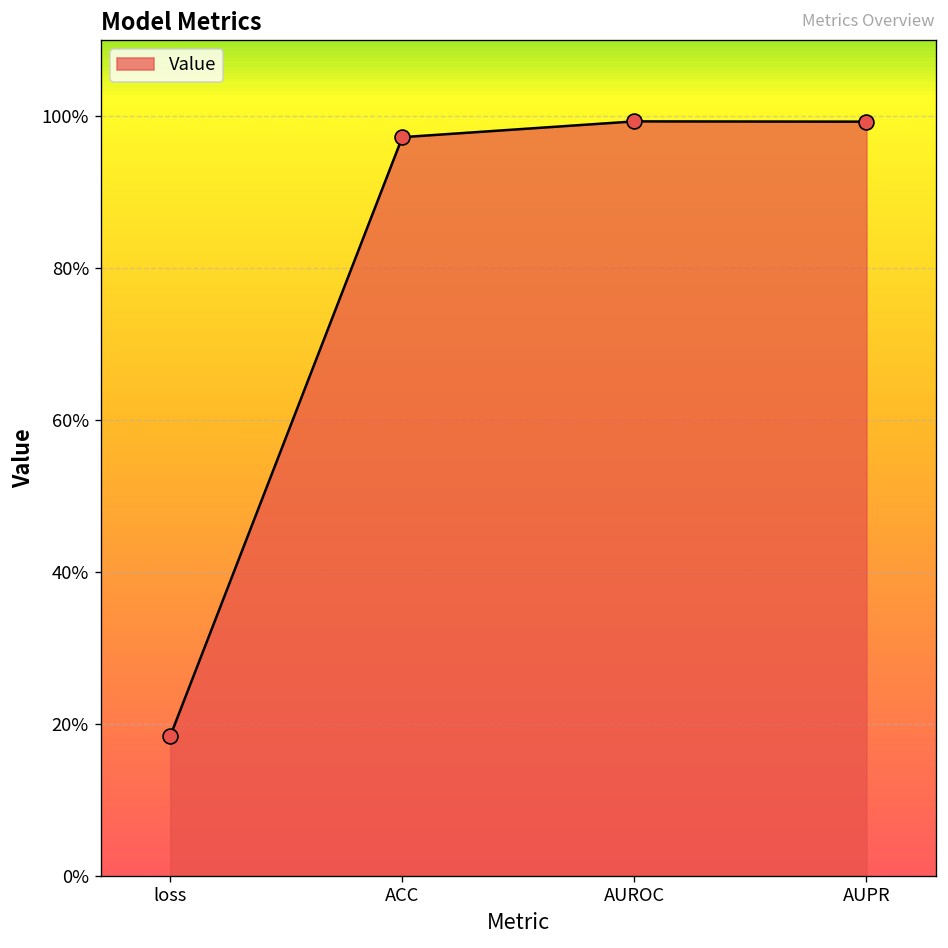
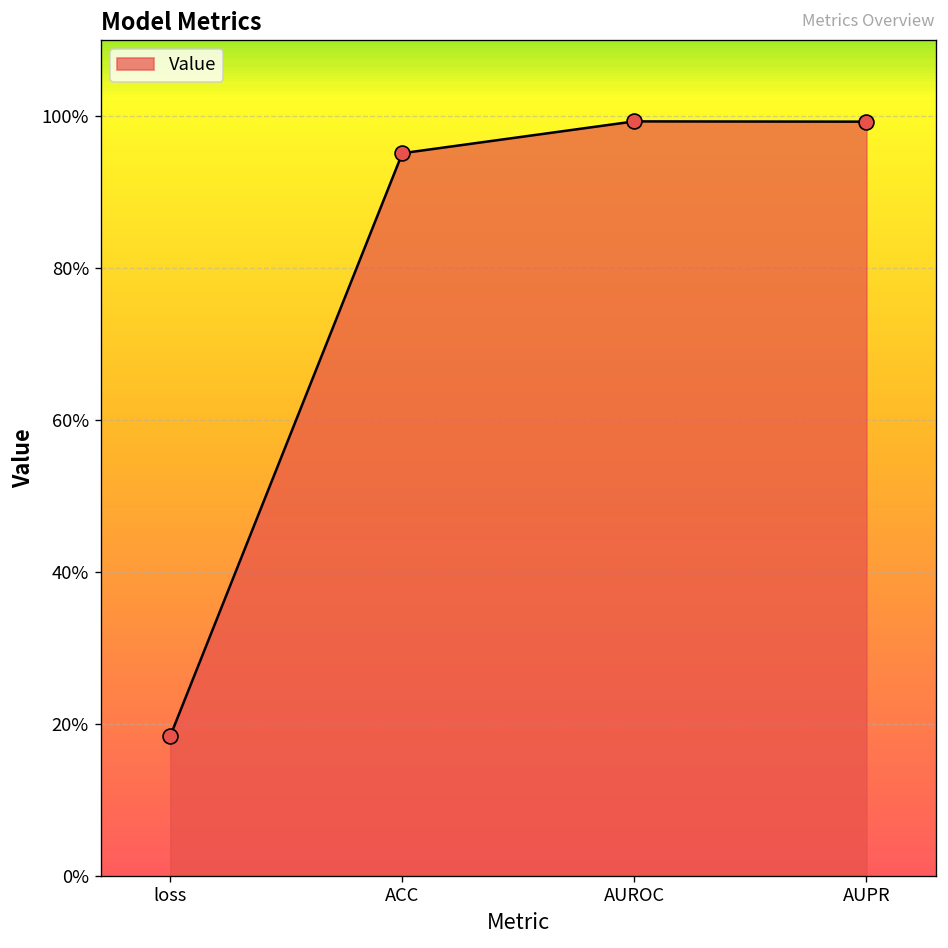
ACC: 97% -> 95%
